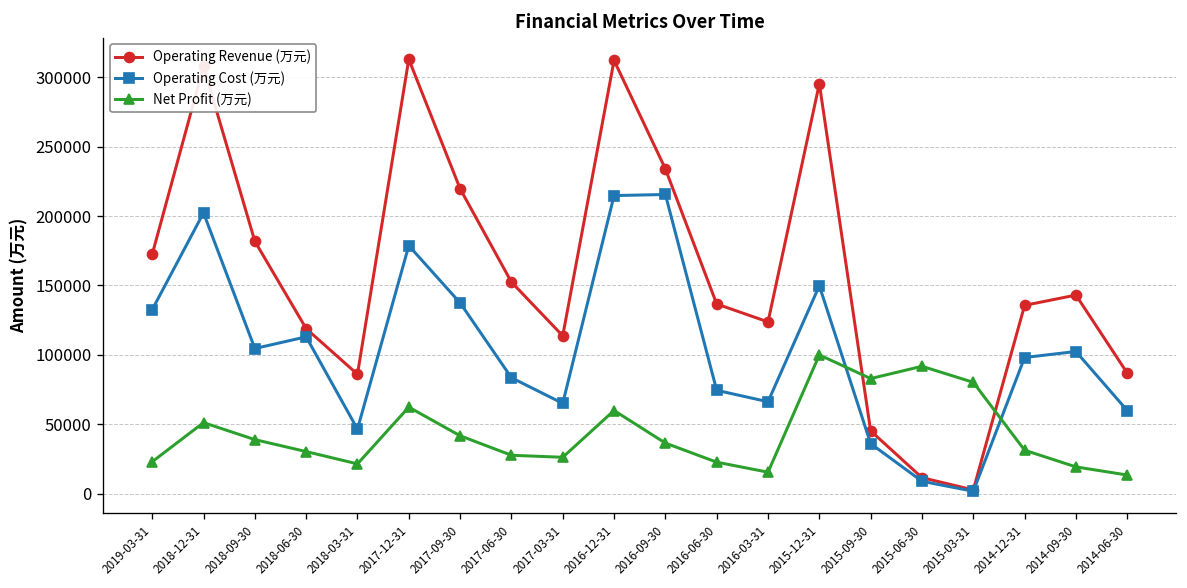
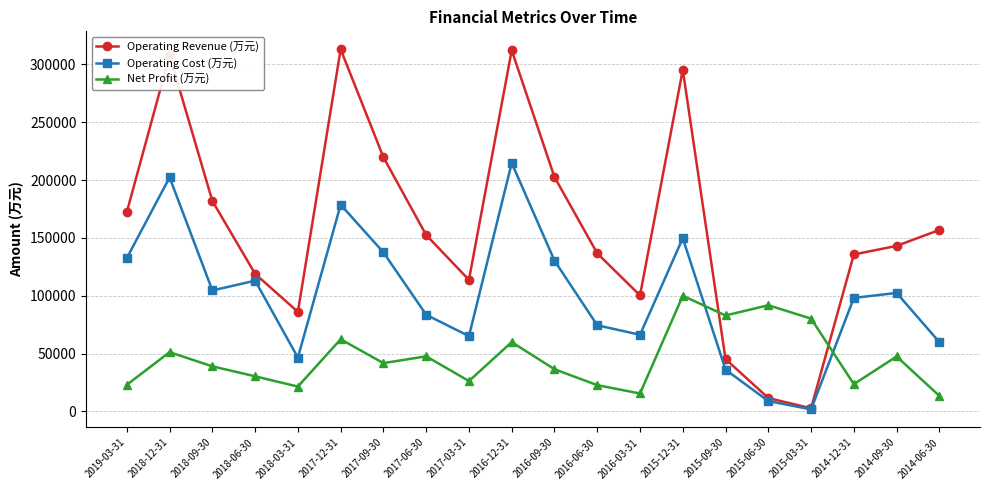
Net Profit (万元), 2017-06-30: 28000 -> 48000
Operating Revenue (万元), 2016-09-30: 234000 -> 203000
Operating Cost (万元), 2016-09-30: 216000 -> 130000
Operating Revenue (万元), 2016-03-31: 124000 -> 100000
Net Profit (万元), 2014-12-31: 31000 -> 24000
Net Profit (万元), 2014-09-30: 19000 -> 47000
Operating Revenue (万元), 2014-06-30: 87000 -> 157000
